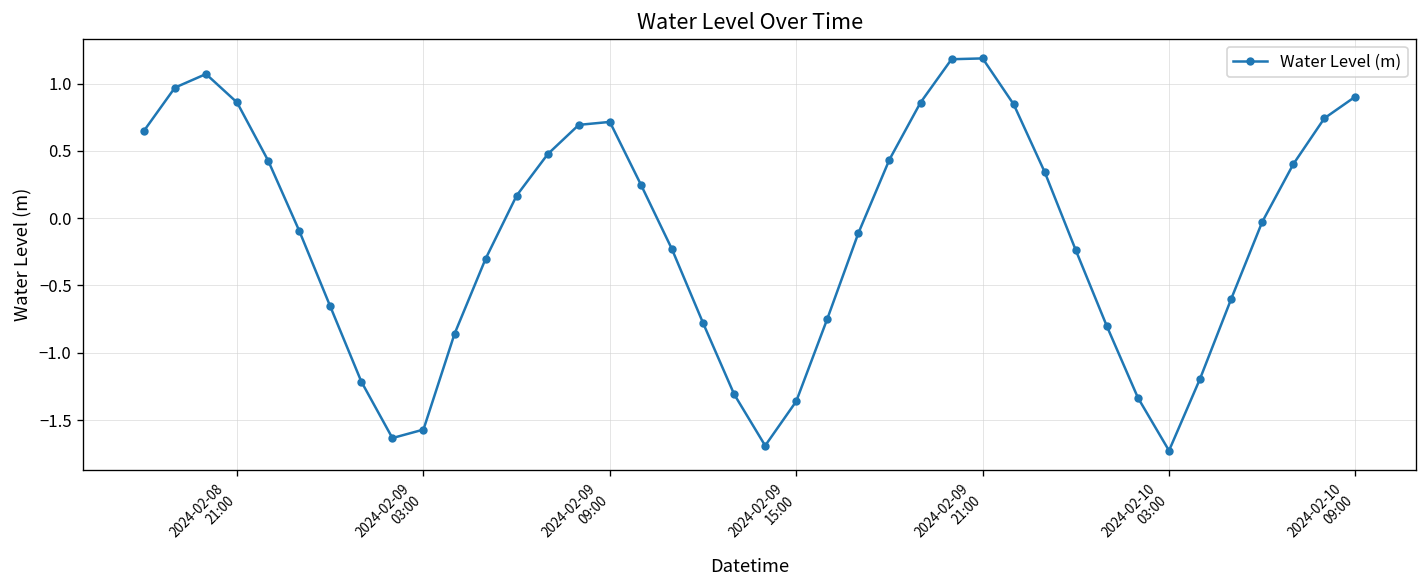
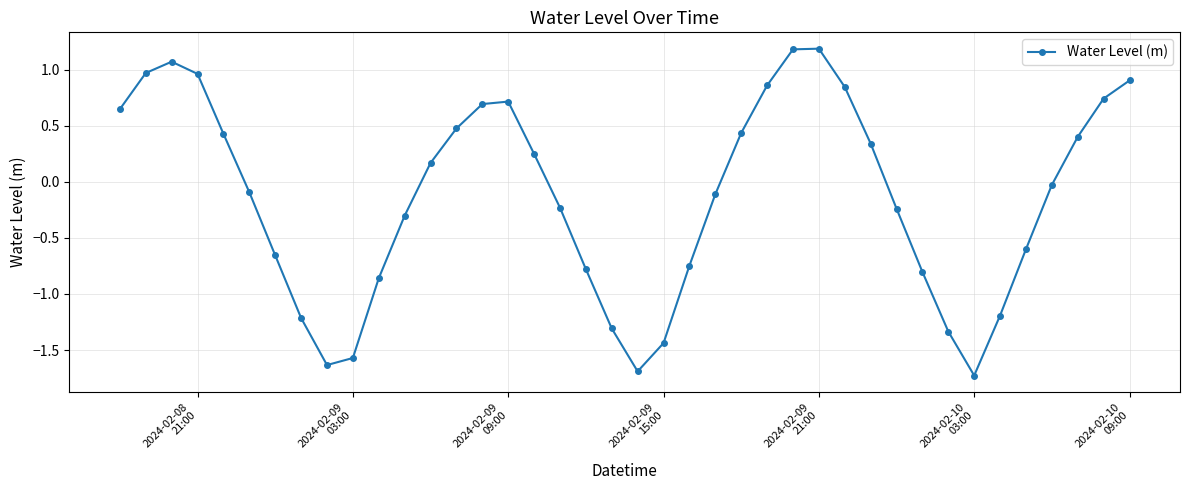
2024-02-08 21:00: 0.86 -> 0.96
2024-02-09 15:00: -1.36 -> -1.44
